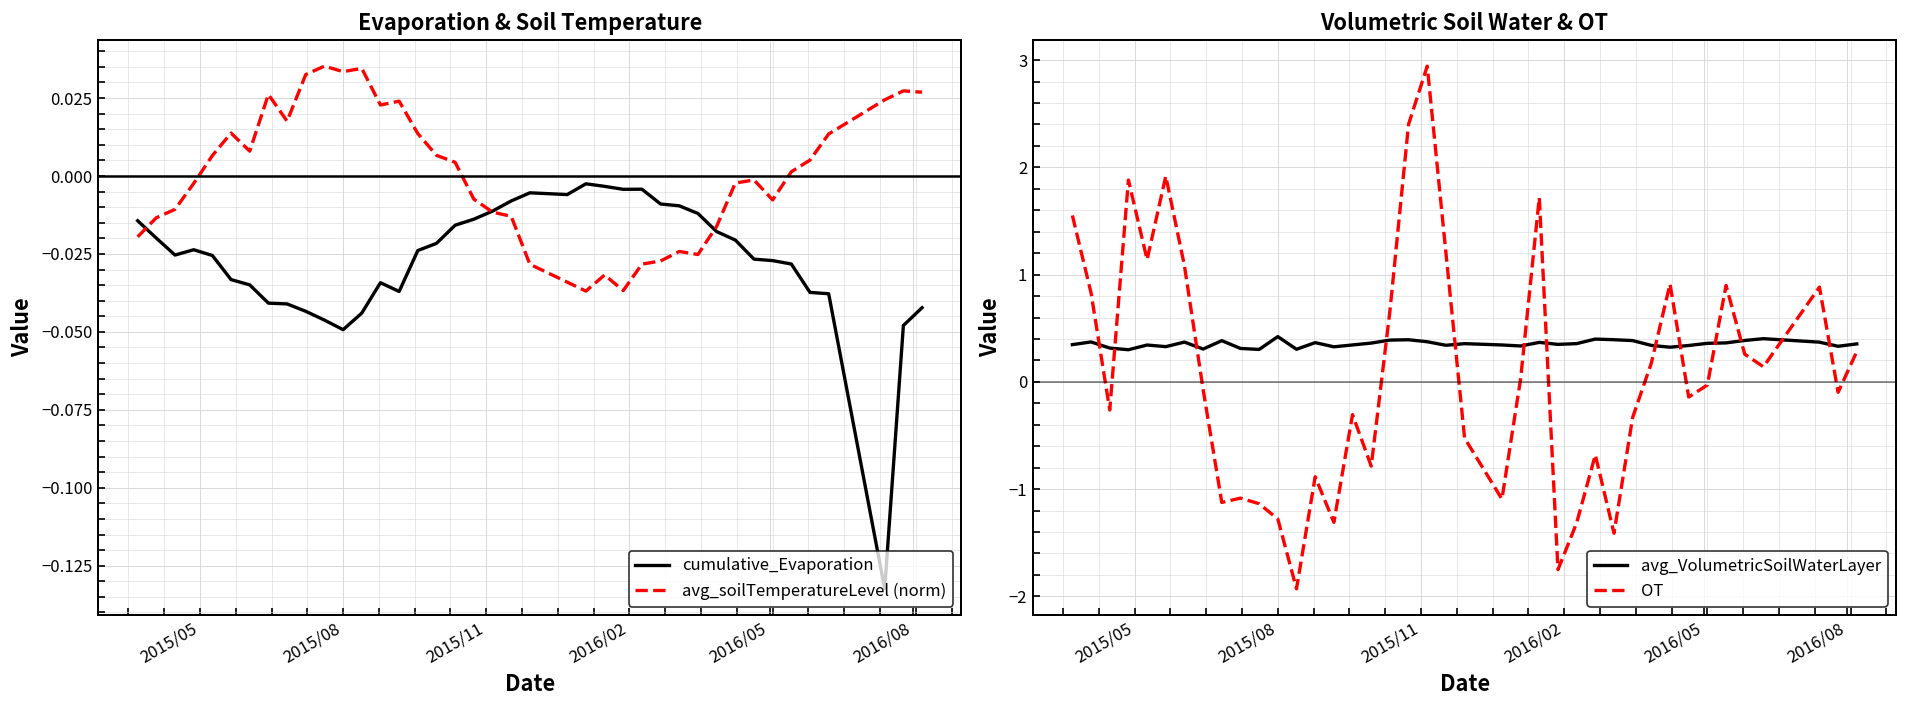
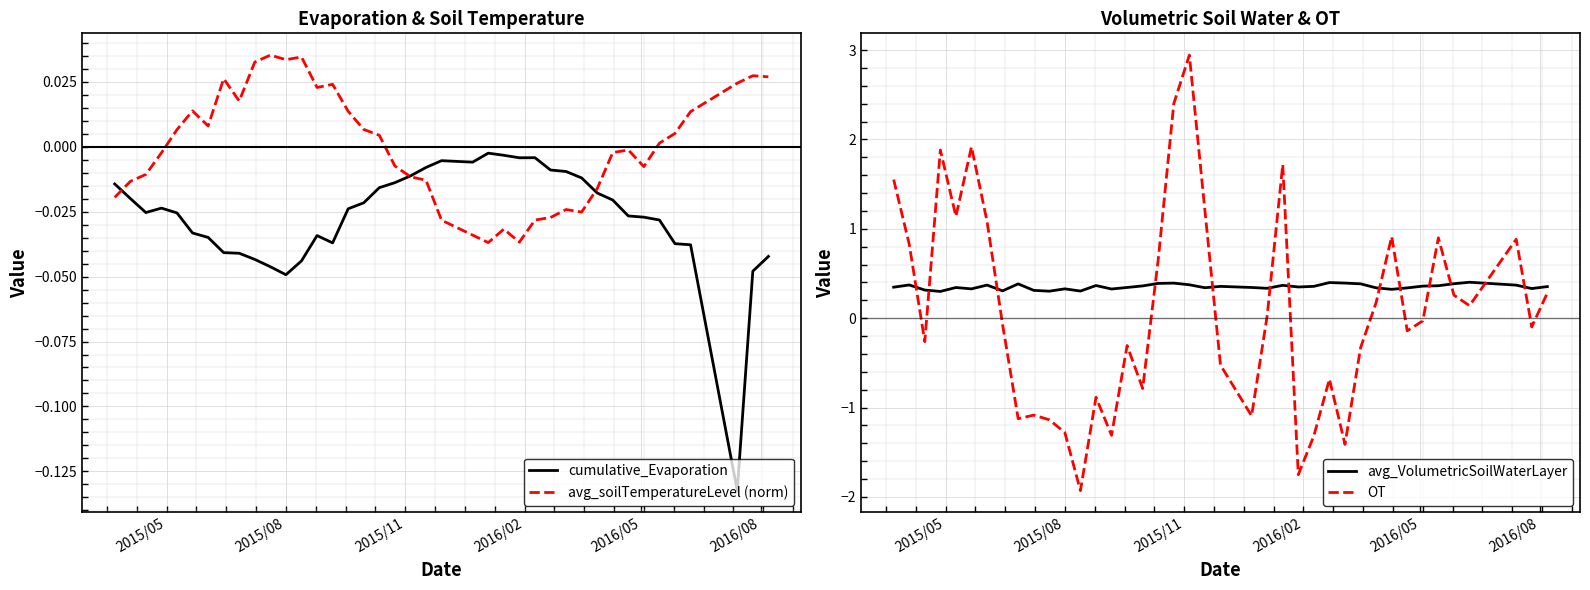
Volumetric Soil Water & OT, avg_VolumetricSoilWaterLayer, 2015/08: 0.4 -> 0.3
